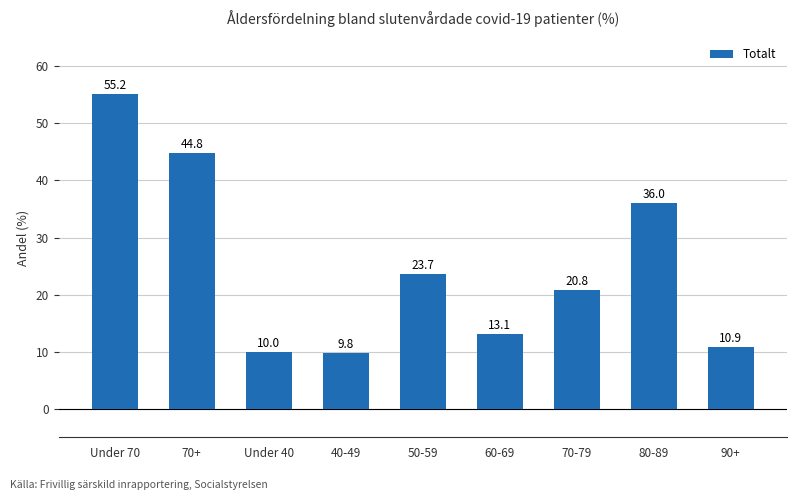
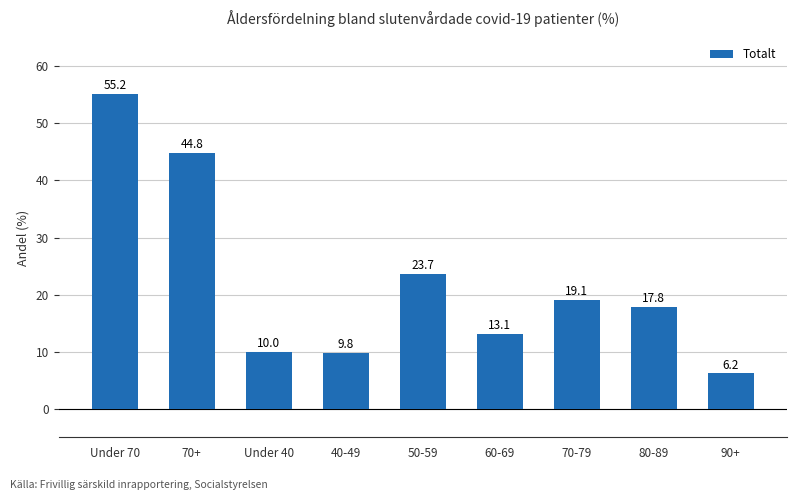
70-79: 20.8 -> 19.1
80-89: 36.0 -> 17.8
90+: 10.9 -> 6.2
